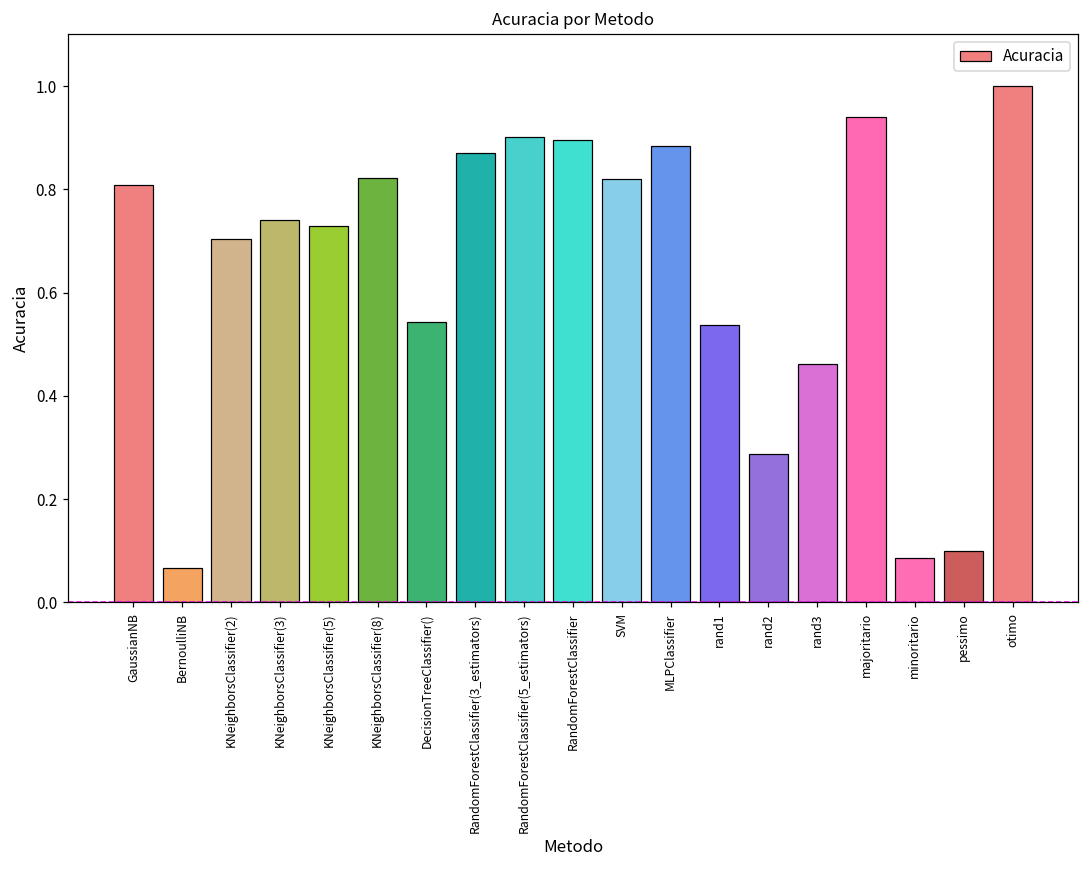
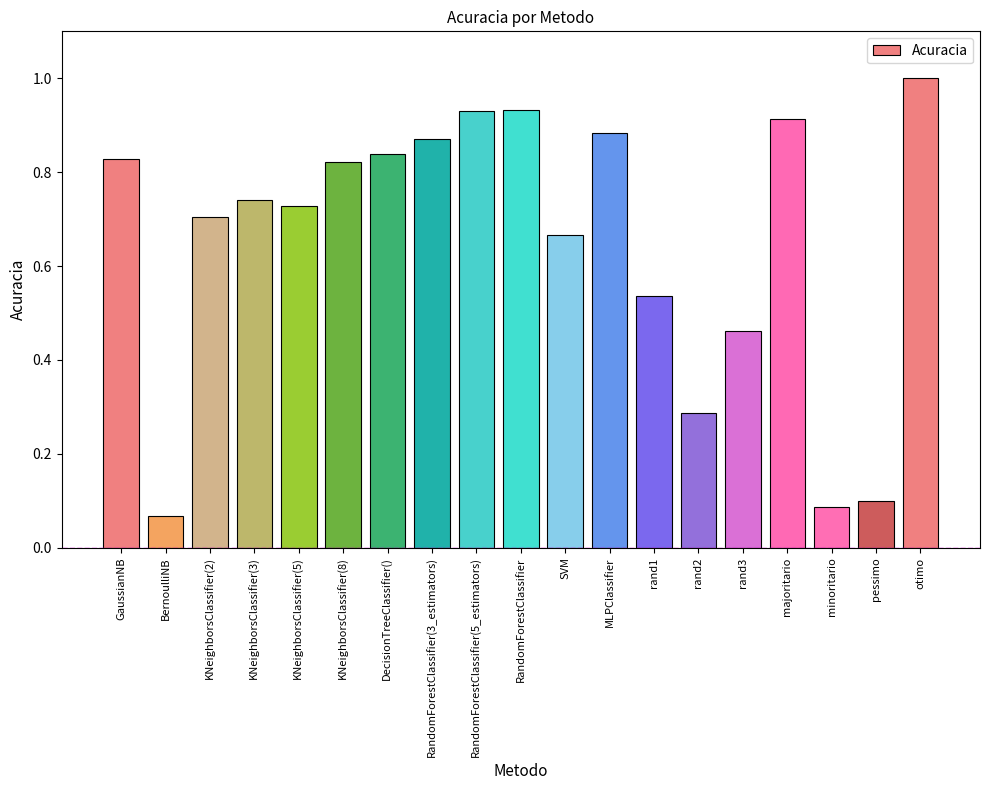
GaussianNB: 0.81 -> 0.83
DecisionTreeClassifier(): 0.54 -> 0.84
RandomForestClassifier(5_estimators): 0.90 -> 0.93
RandomForestClassifier: 0.90 -> 0.93
SVM: 0.82 -> 0.67
majoritario: 0.94 -> 0.91
